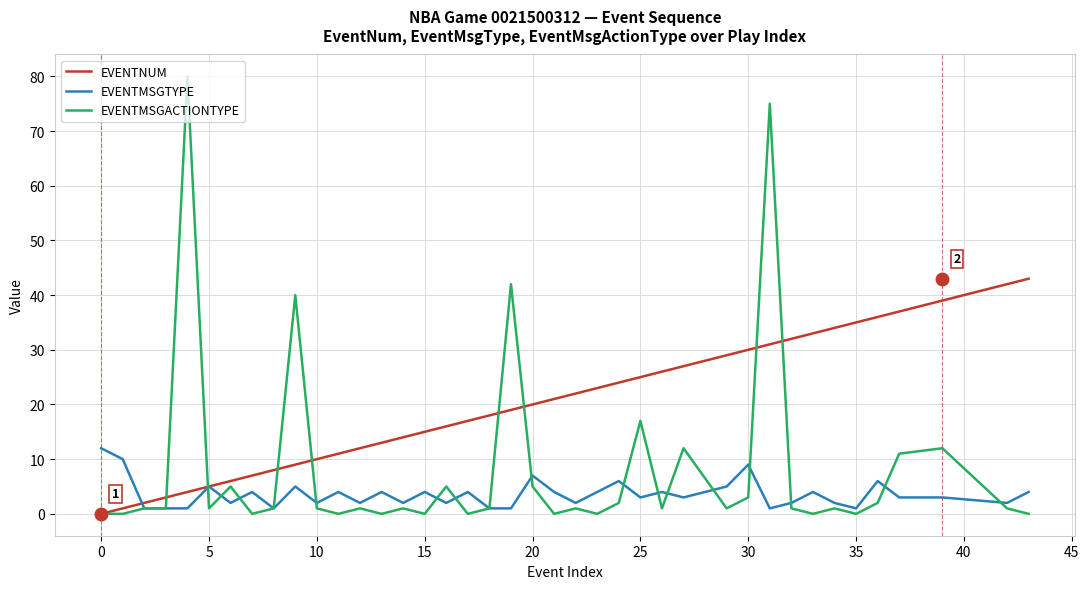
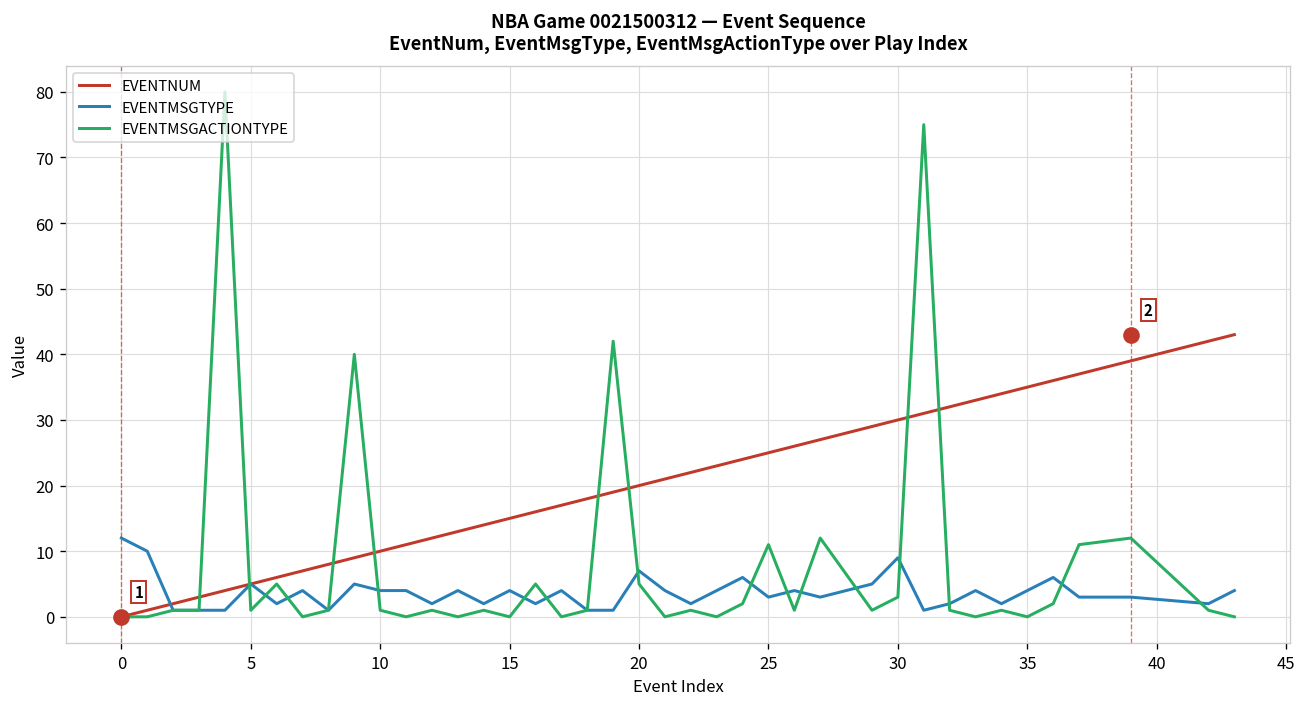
EVENTMSGTYPE, 10: 2 -> 4
EVENTMSGACTIONTYPE, 25: 17 -> 11
EVENTMSGTYPE, 35: 1 -> 4
